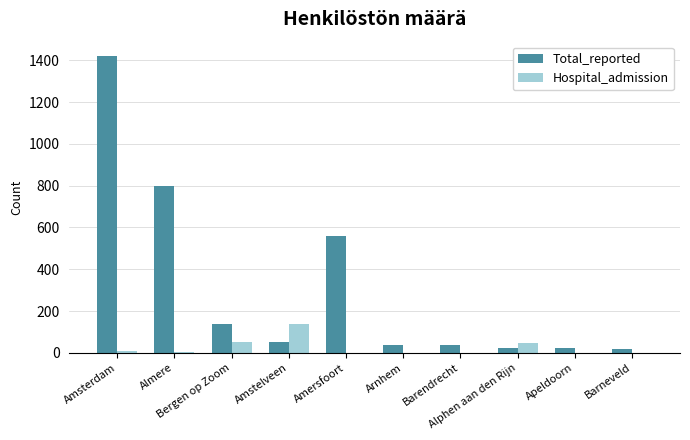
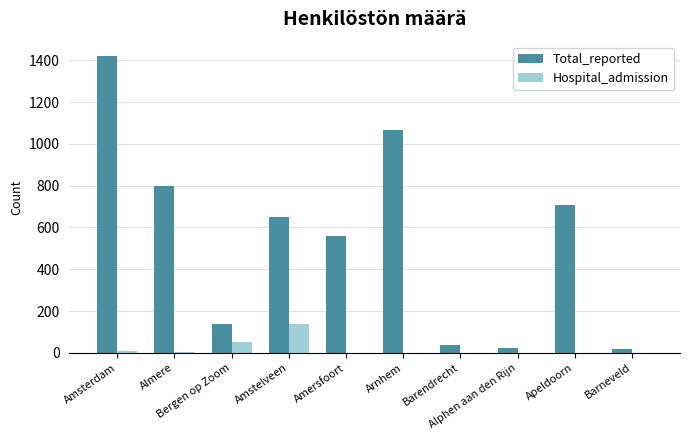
Total_reported, Amstelveen: 50 -> 650
Total_reported, Arnhem: 40 -> 1060
Hospital_admission, Alphen aan den Rijn: 50 -> 0
Total_reported, Apeldoorn: 20 -> 710
